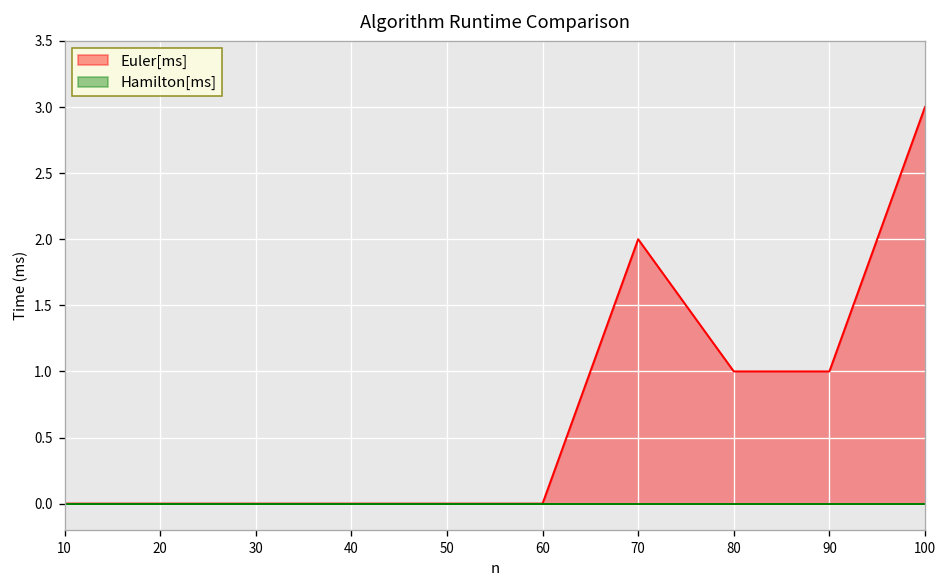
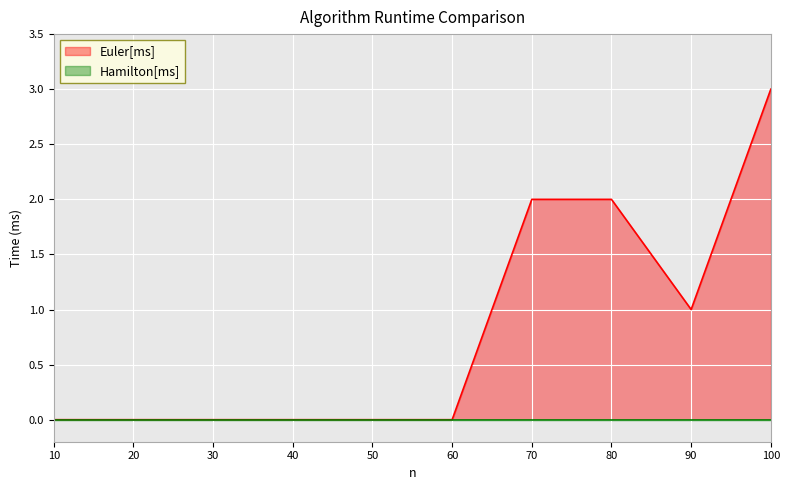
Euler[ms], 80: 1 -> 2
